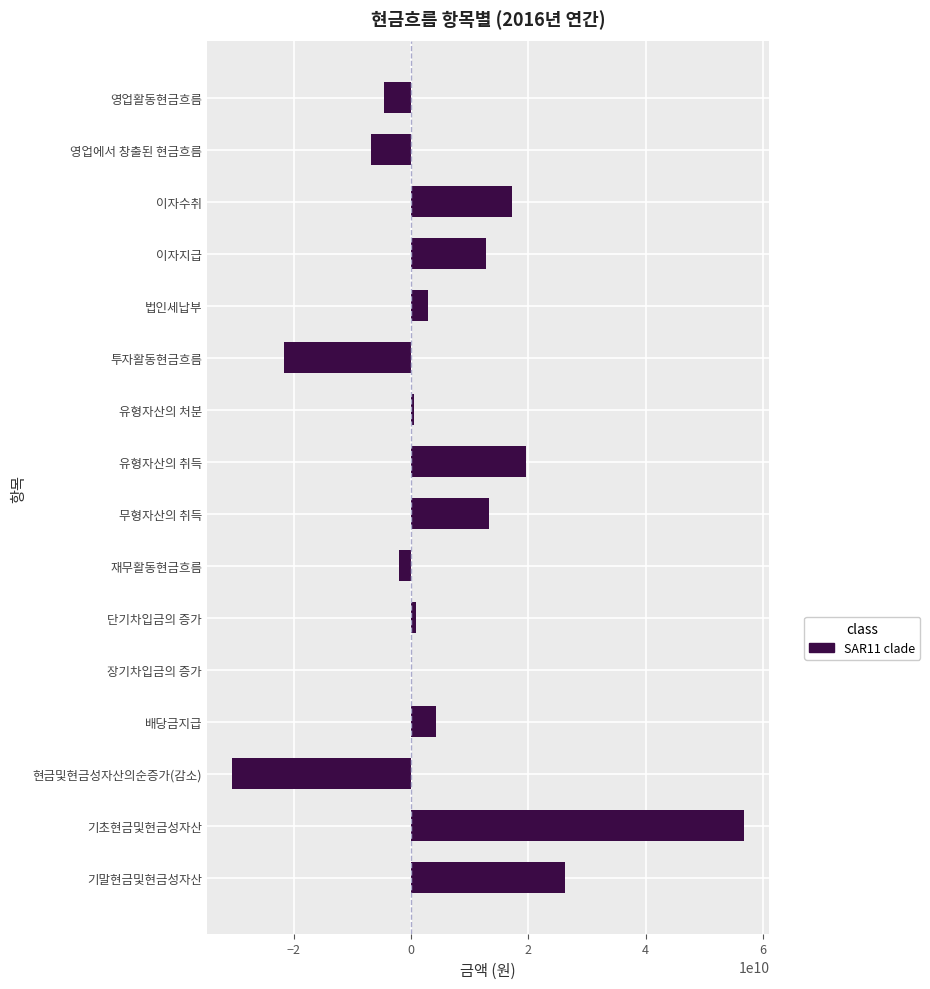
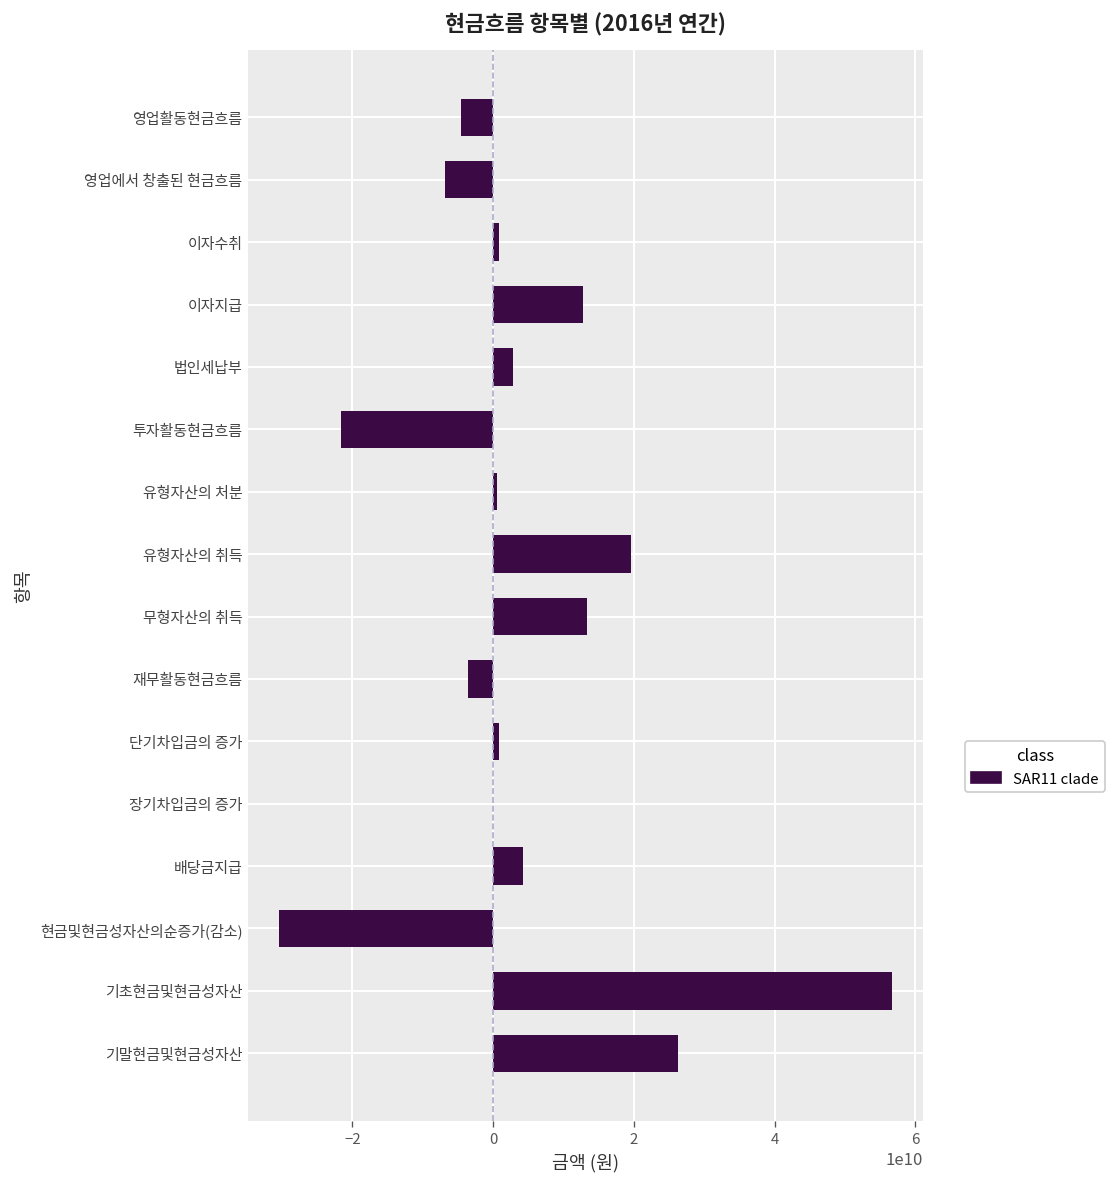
이자수취: 17000000000 -> 1000000000
재무활동현금흐름: -2000000000 -> -4000000000
